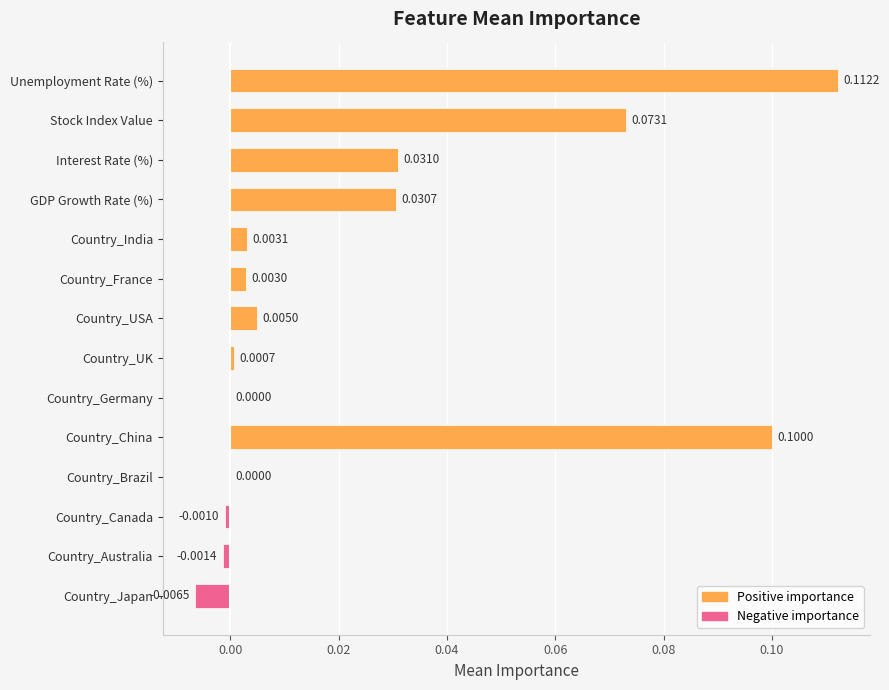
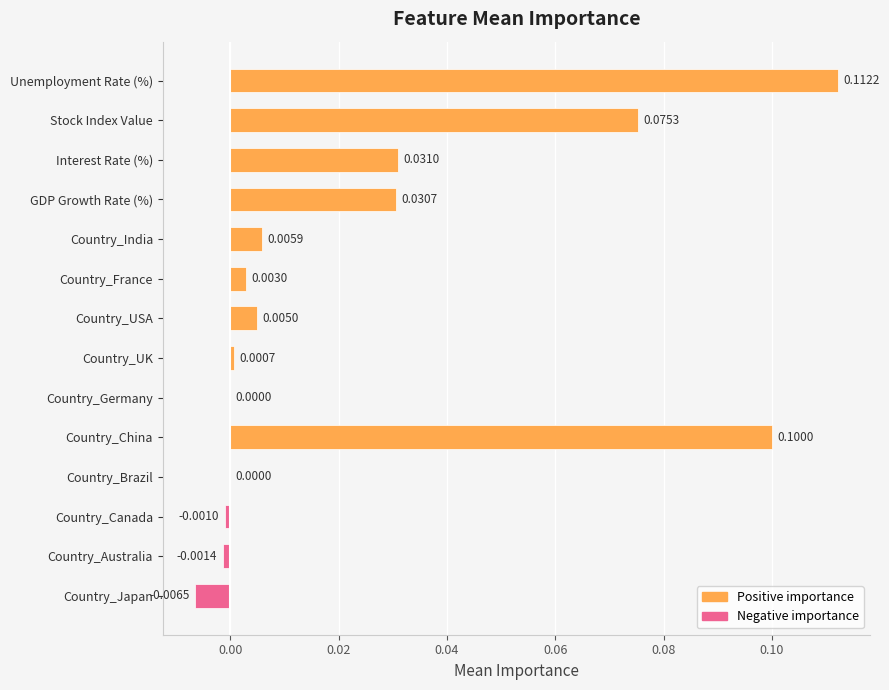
Stock Index Value: 0.0731 -> 0.0753
Country_India: 0.0031 -> 0.0059
